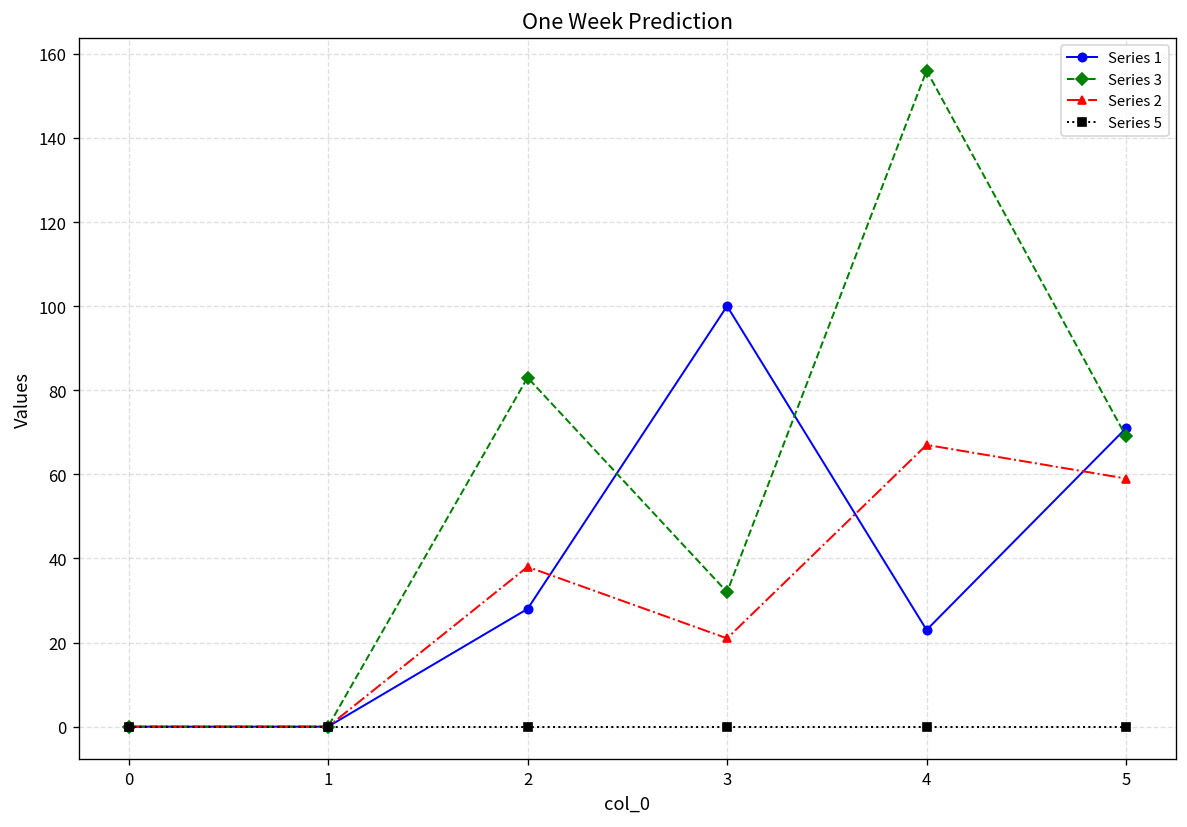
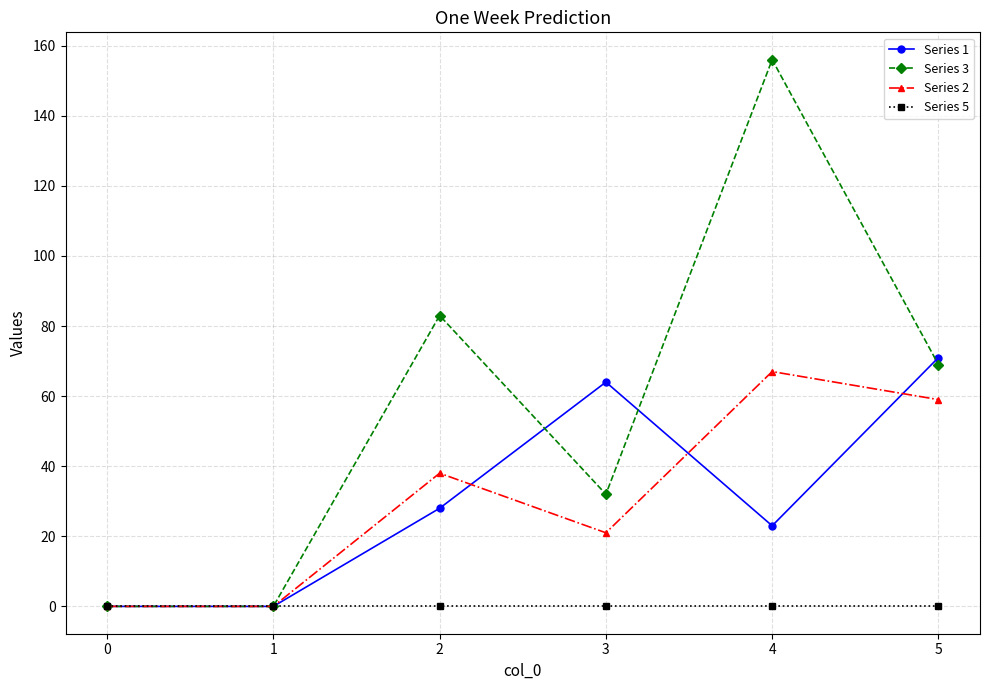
Series 1, 3: 100 -> 64
